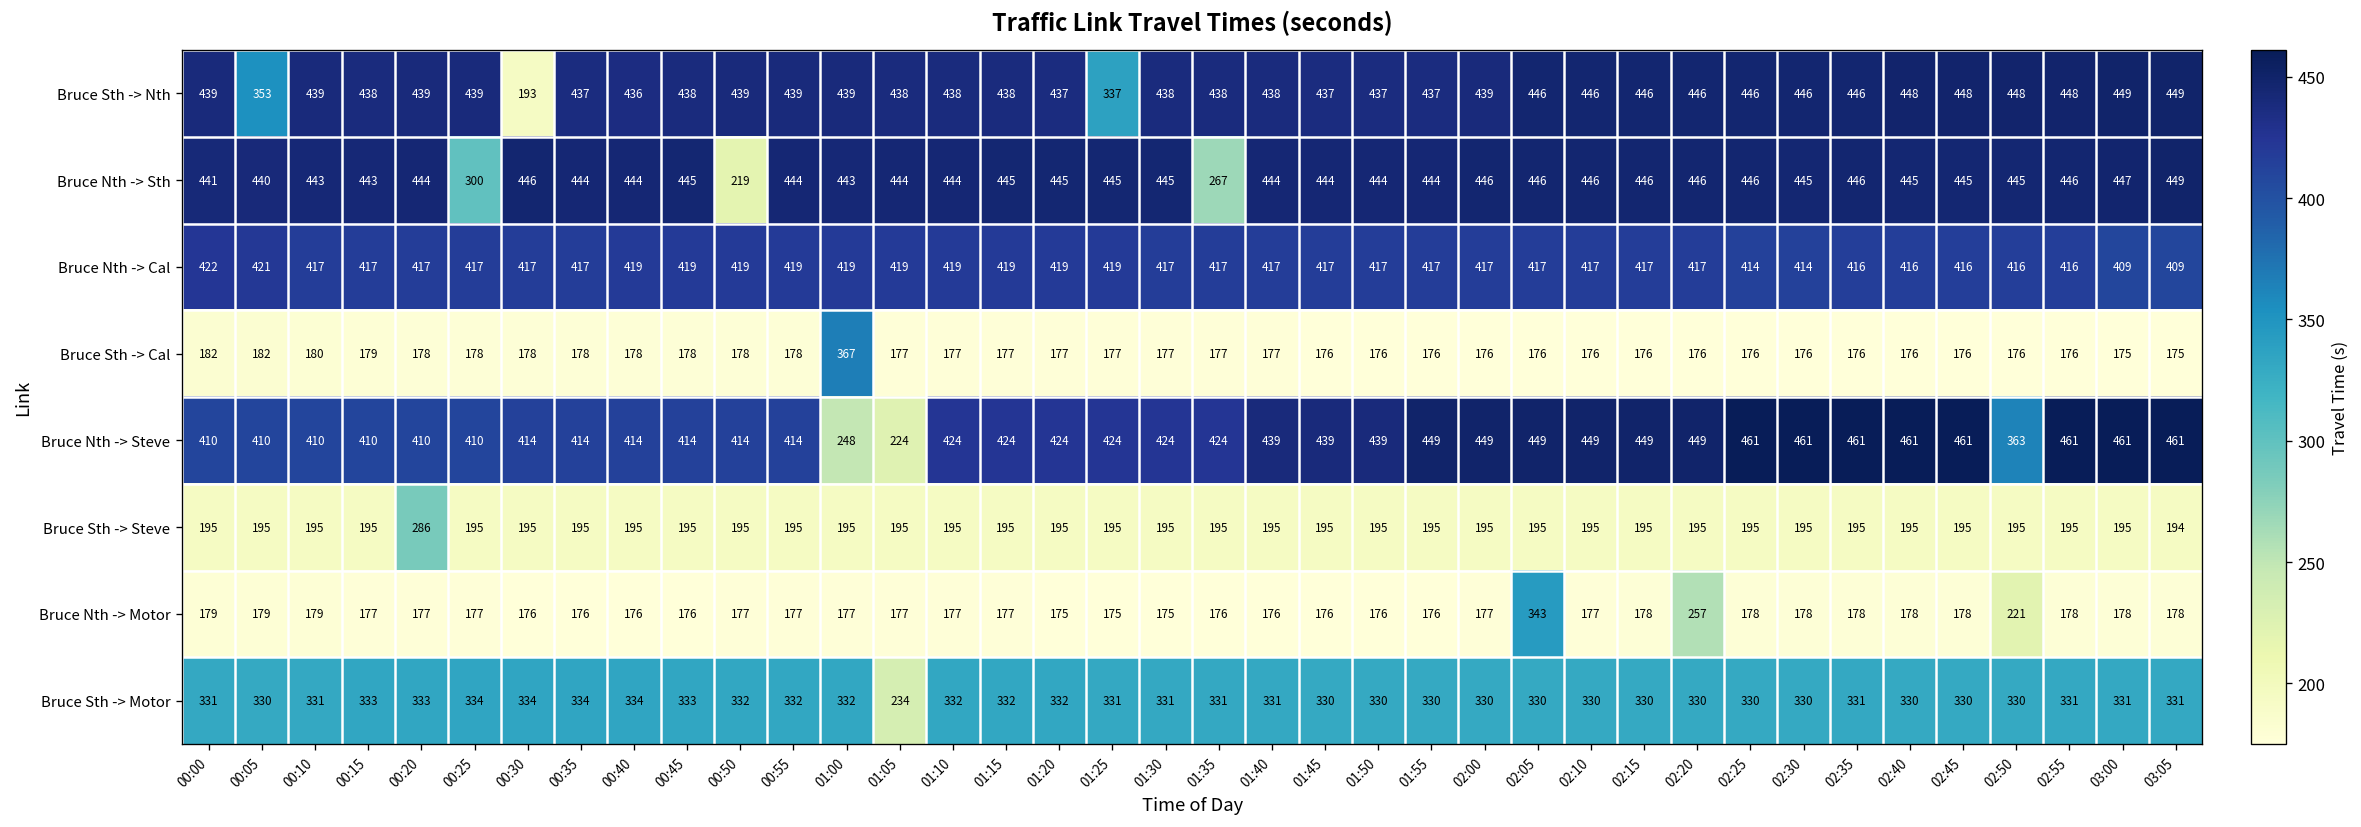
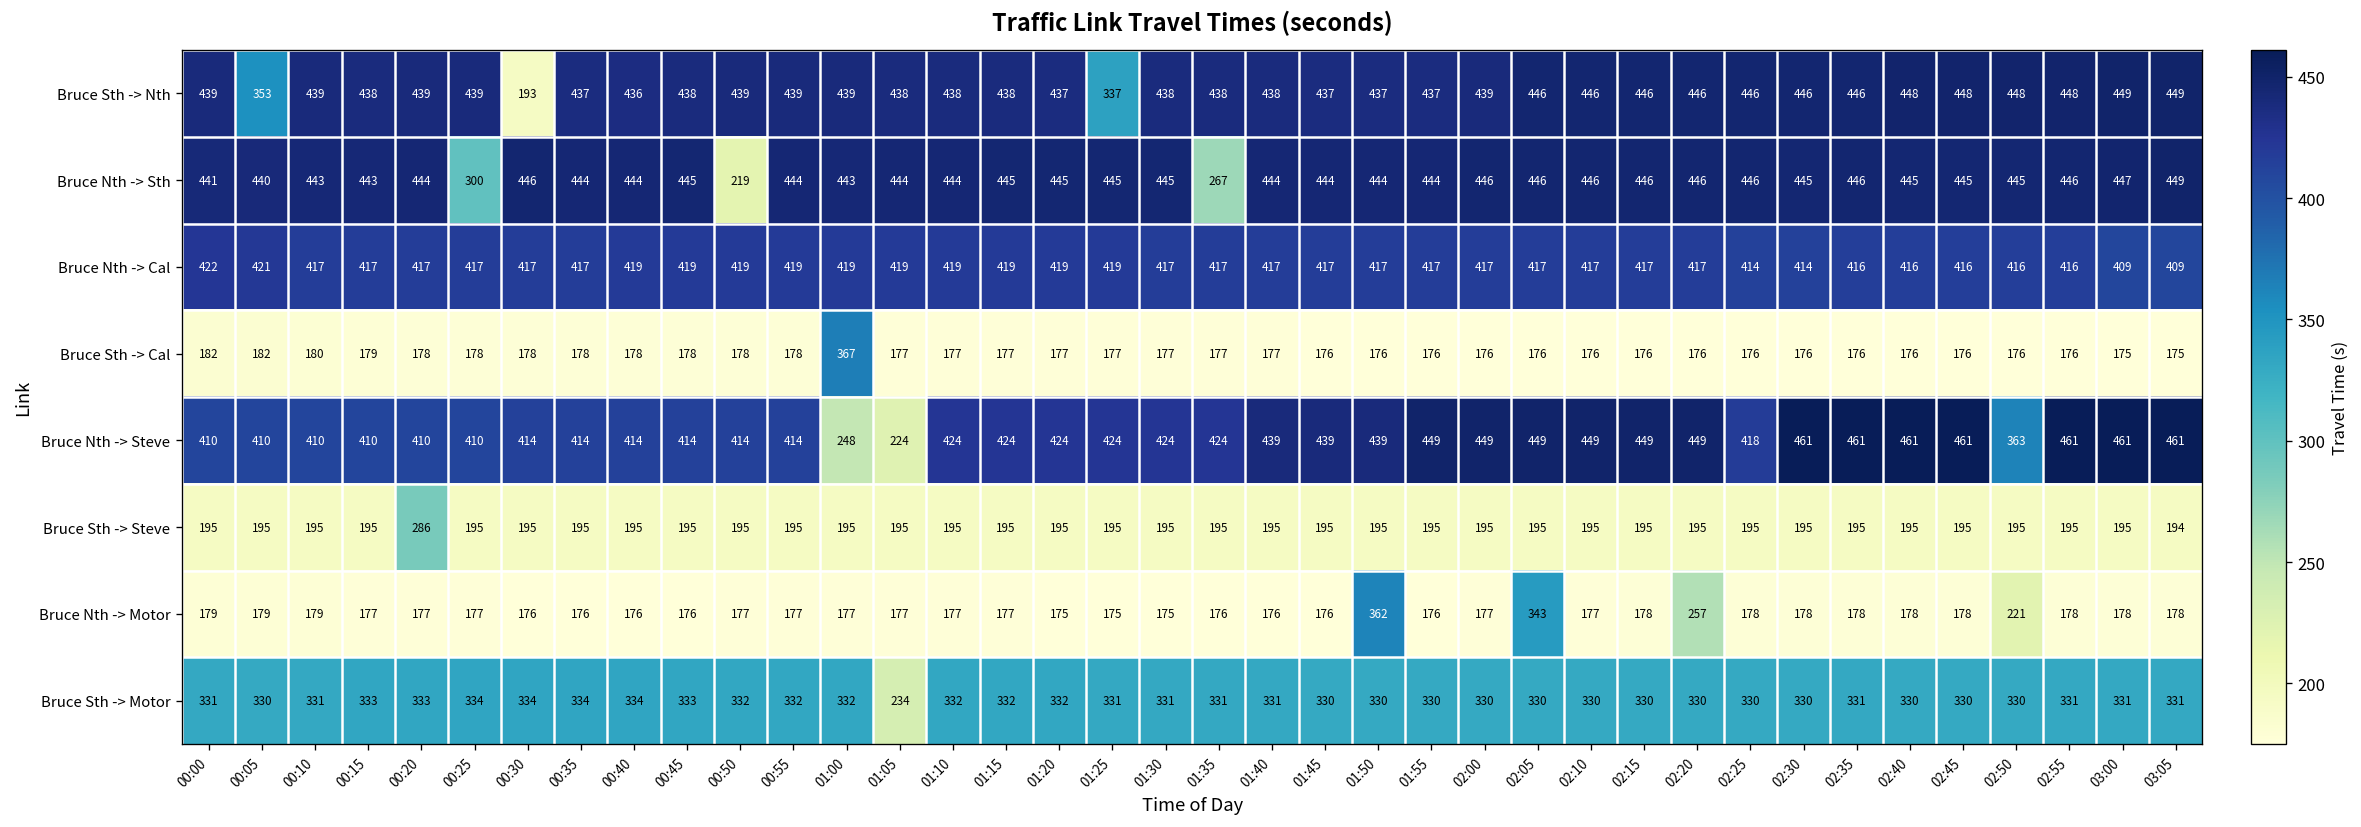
Bruce Nth -> Steve, 02:25: 461 -> 418
Bruce Nth -> Motor, 01:50: 176 -> 362
